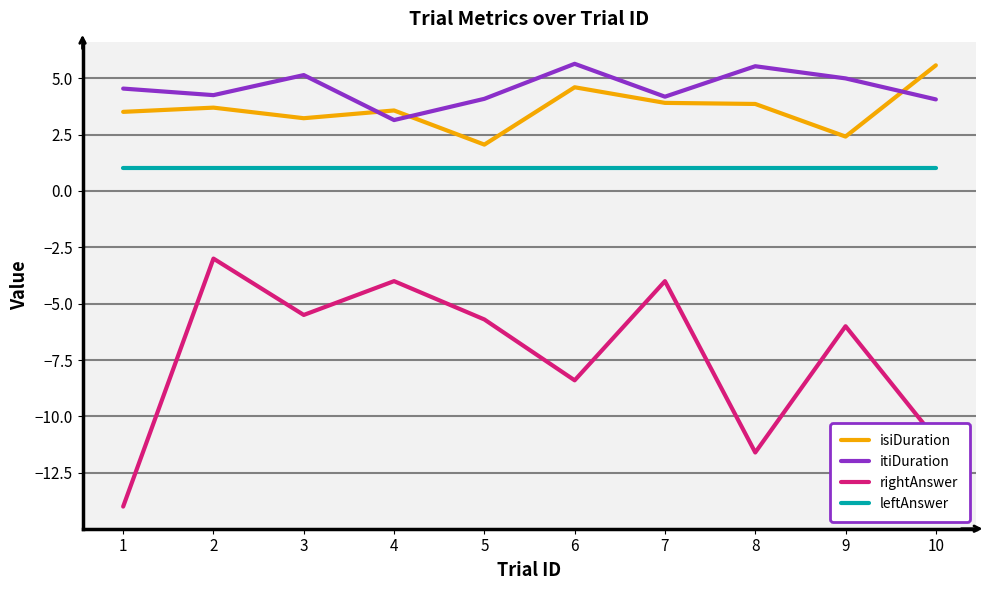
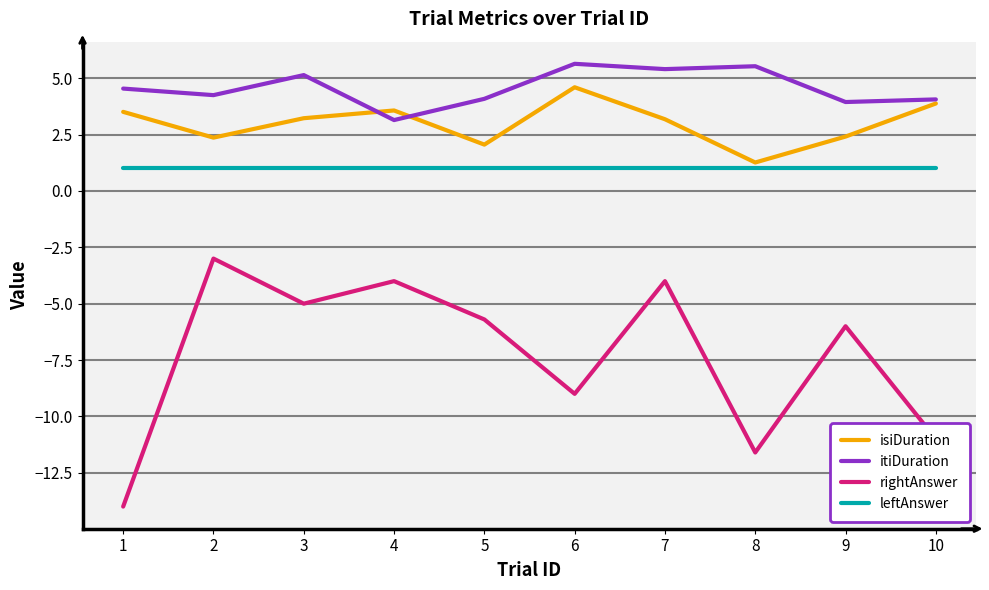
isiDuration, 2: 3.7 -> 2.4
rightAnswer, 3: -5.5 -> -5.0
rightAnswer, 6: -8.4 -> -9.0
isiDuration, 7: 3.9 -> 3.2
itiDuration, 7: 4.2 -> 5.4
isiDuration, 8: 3.9 -> 1.3
itiDuration, 9: 5.0 -> 3.9
isiDuration, 10: 5.6 -> 3.9
